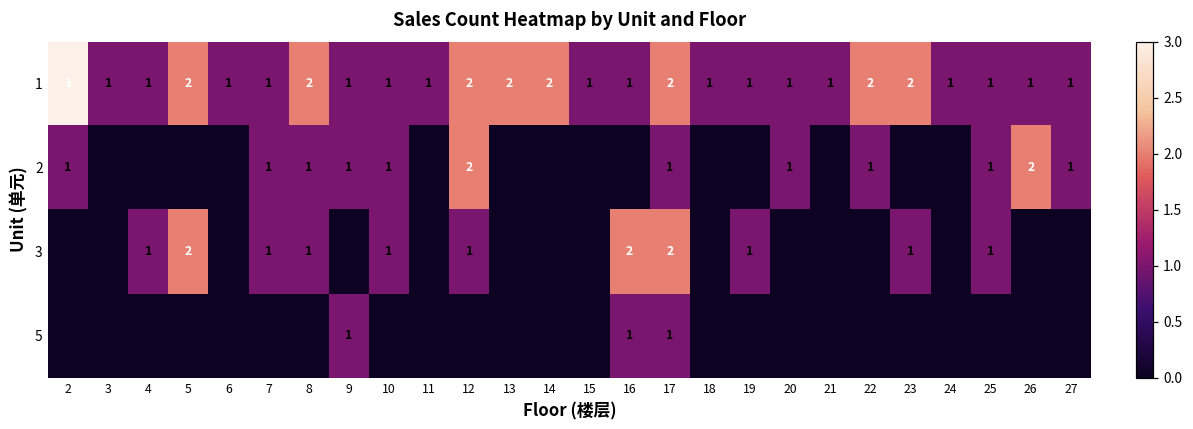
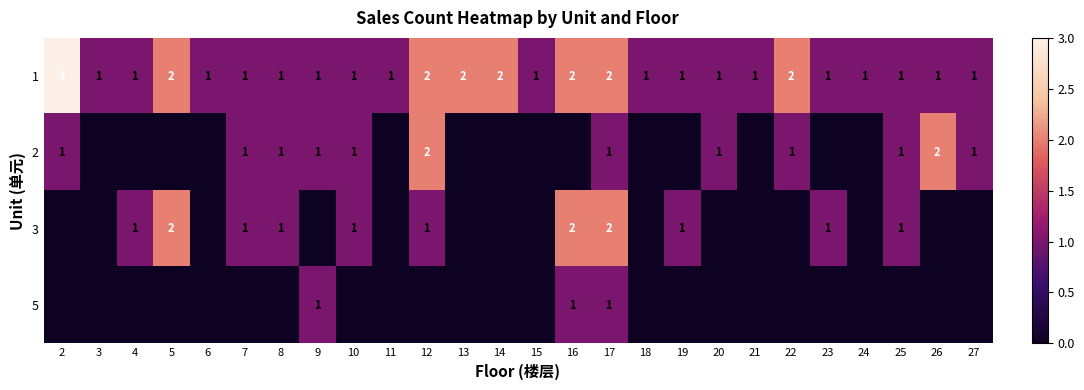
1, 8: 2 -> 1
1, 16: 1 -> 2
1, 23: 2 -> 1
